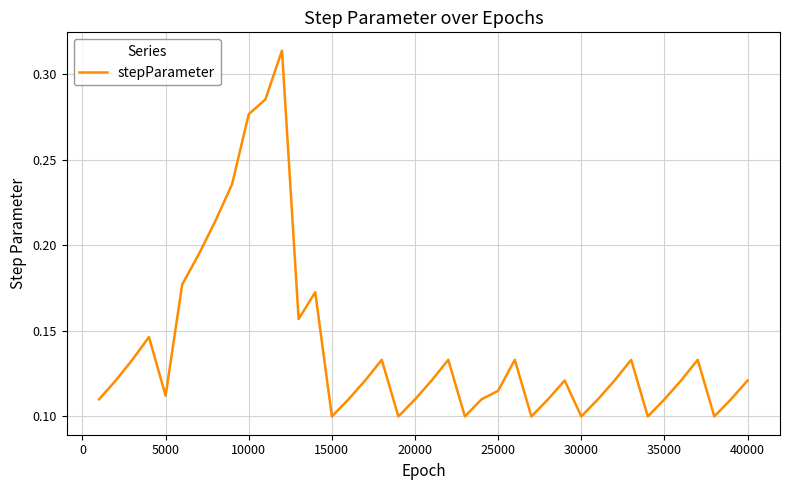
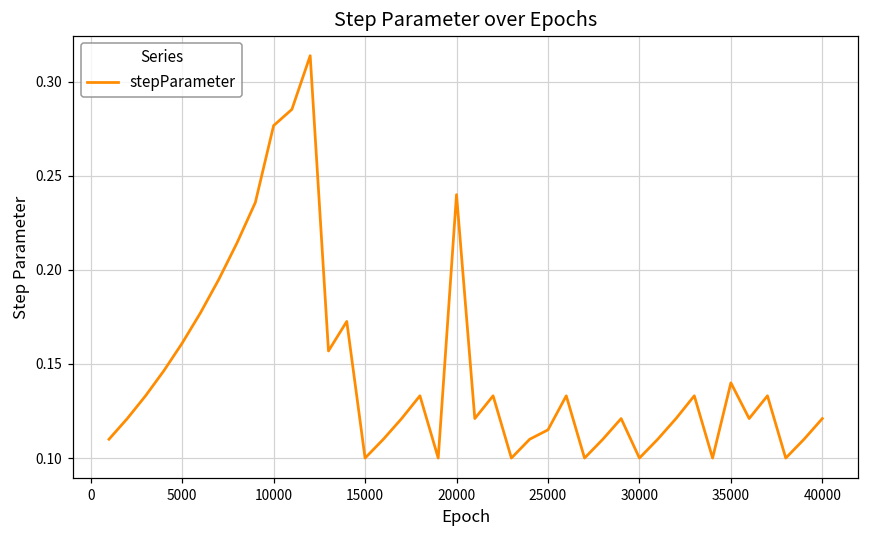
5000: 0.112 -> 0.161
20000: 0.11 -> 0.24
35000: 0.11 -> 0.14
